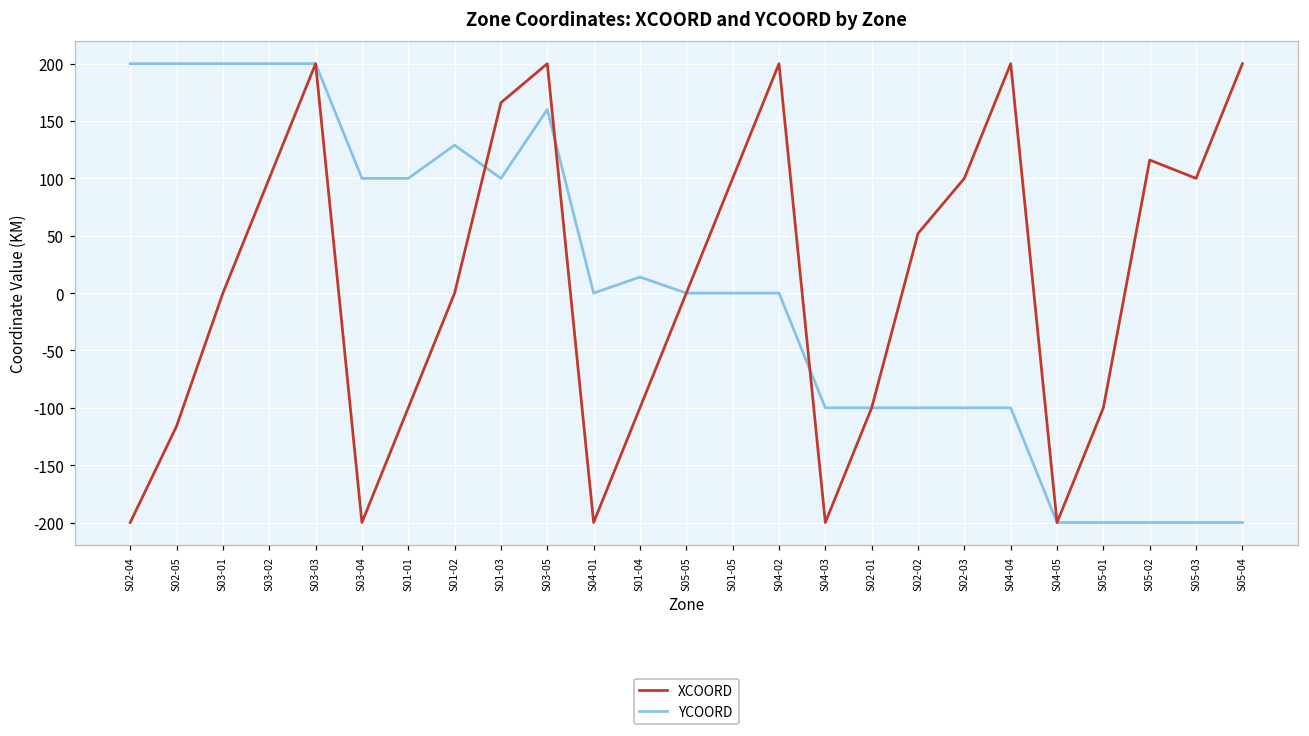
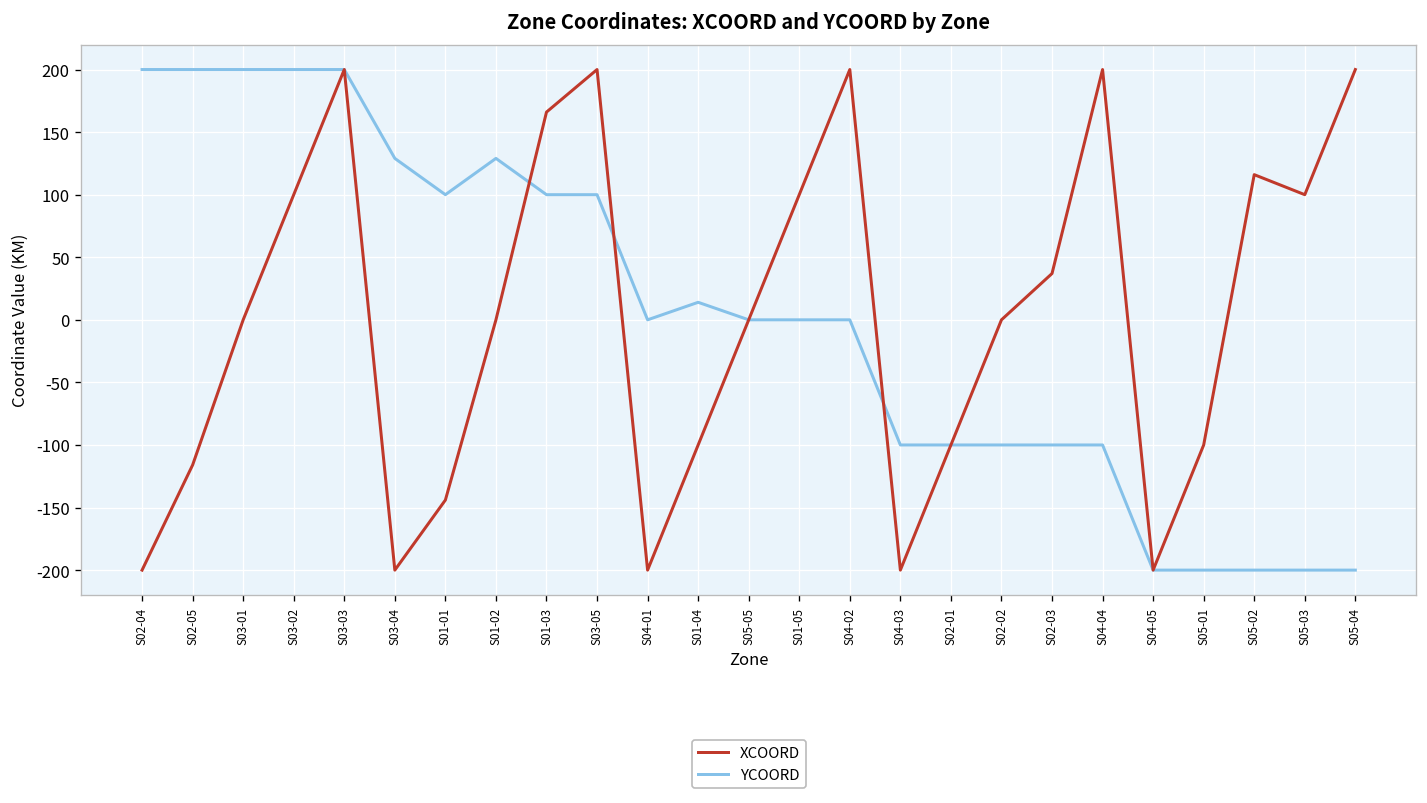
YCOORD, S03-04: 100 -> 129
XCOORD, S01-01: -100 -> -144
YCOORD, S03-05: 160 -> 100
XCOORD, S02-02: 52 -> 0
XCOORD, S02-03: 100 -> 37
